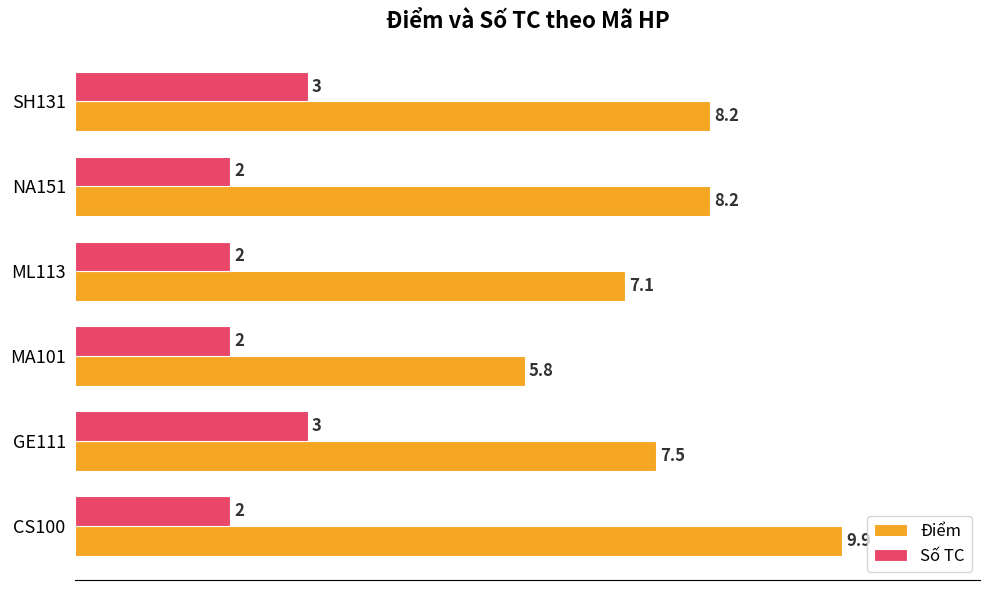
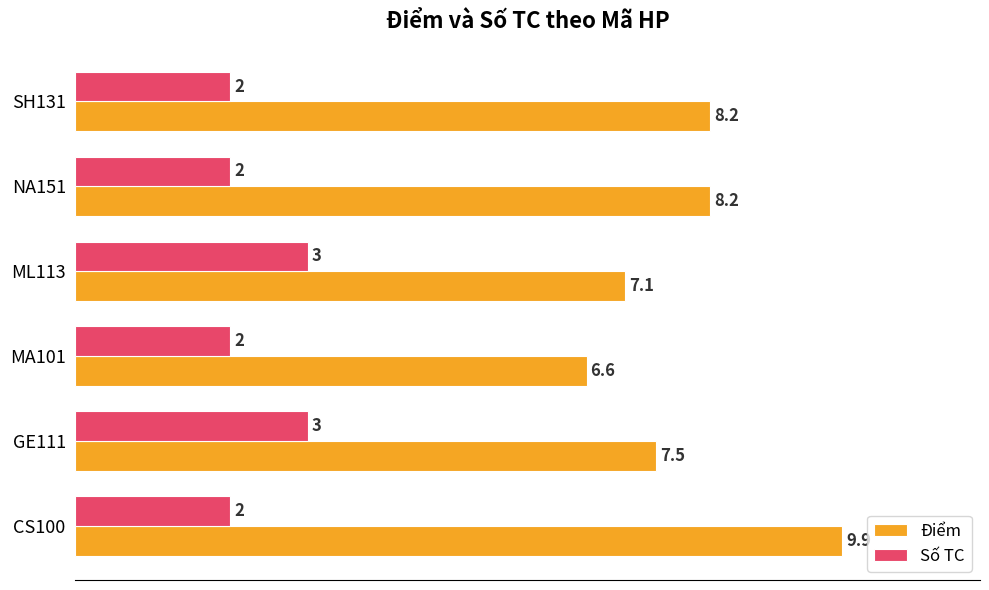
Số TC, SH131: 3 -> 2
Số TC, ML113: 2 -> 3
Điểm, MA101: 5.8 -> 6.6
